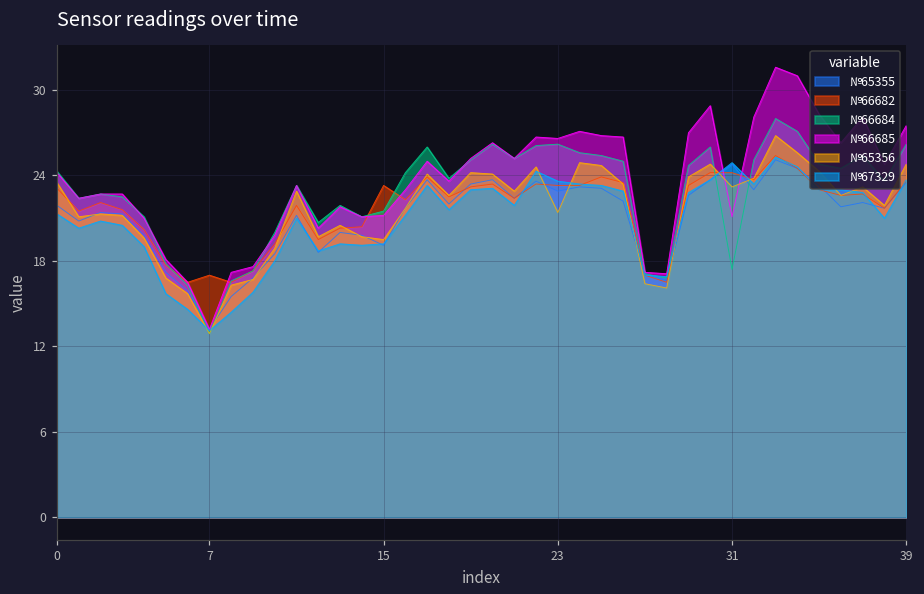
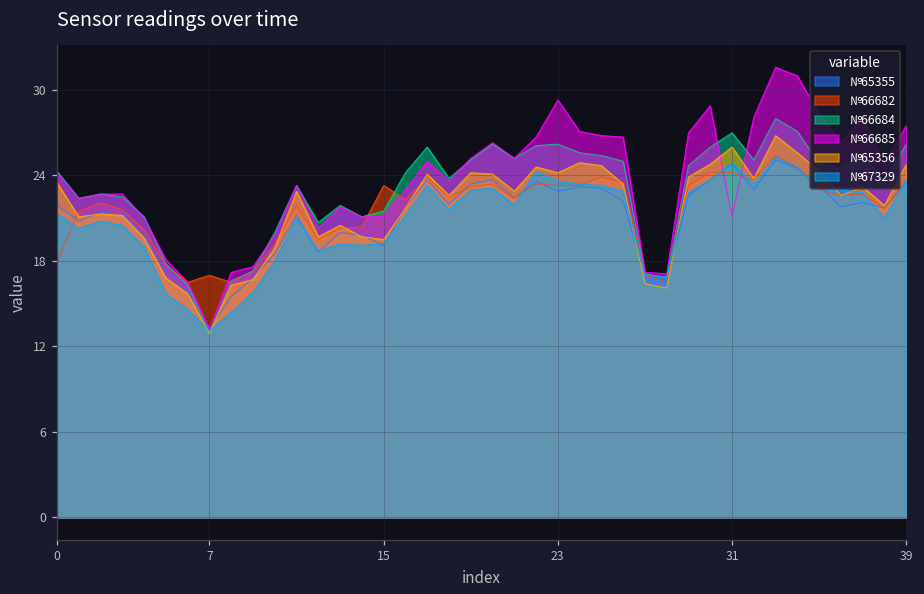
№66682, 0: 23.1 -> 17.9
№66685, 23: 26.6 -> 29.3
№65356, 23: 21.4 -> 24.2
№66684, 31: 17.4 -> 27.0
№65356, 31: 23.2 -> 26.0
